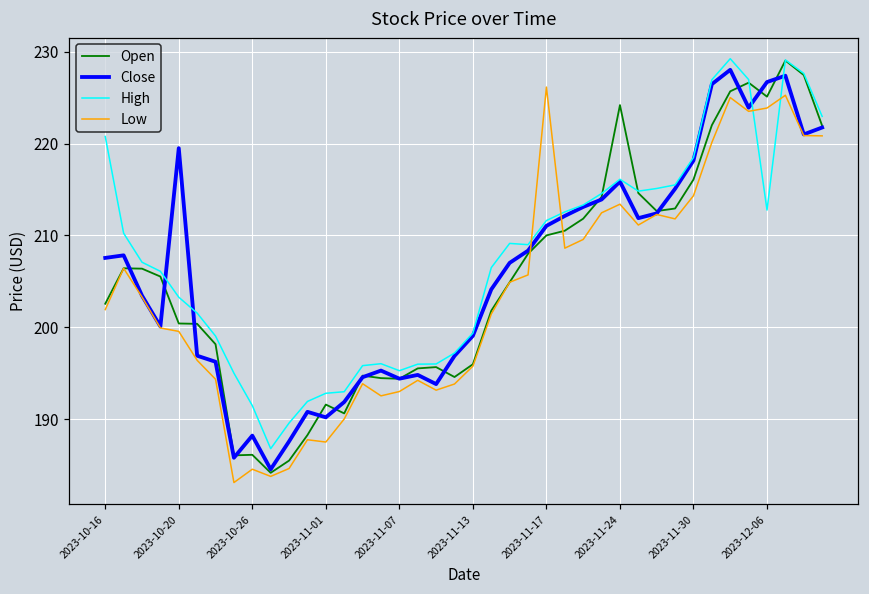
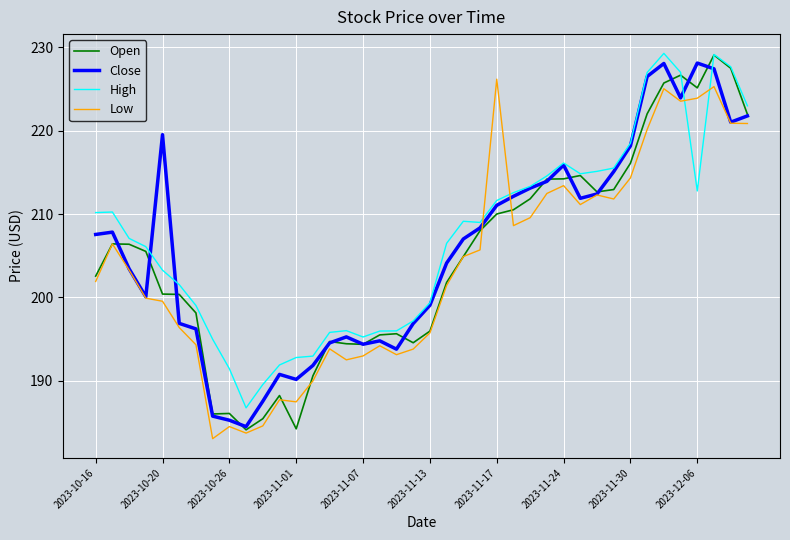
High, 2023-10-16: 221 -> 210
Close, 2023-10-26: 188 -> 185
Open, 2023-11-01: 192 -> 184
Open, 2023-11-24: 224 -> 214
Close, 2023-12-06: 227 -> 228
